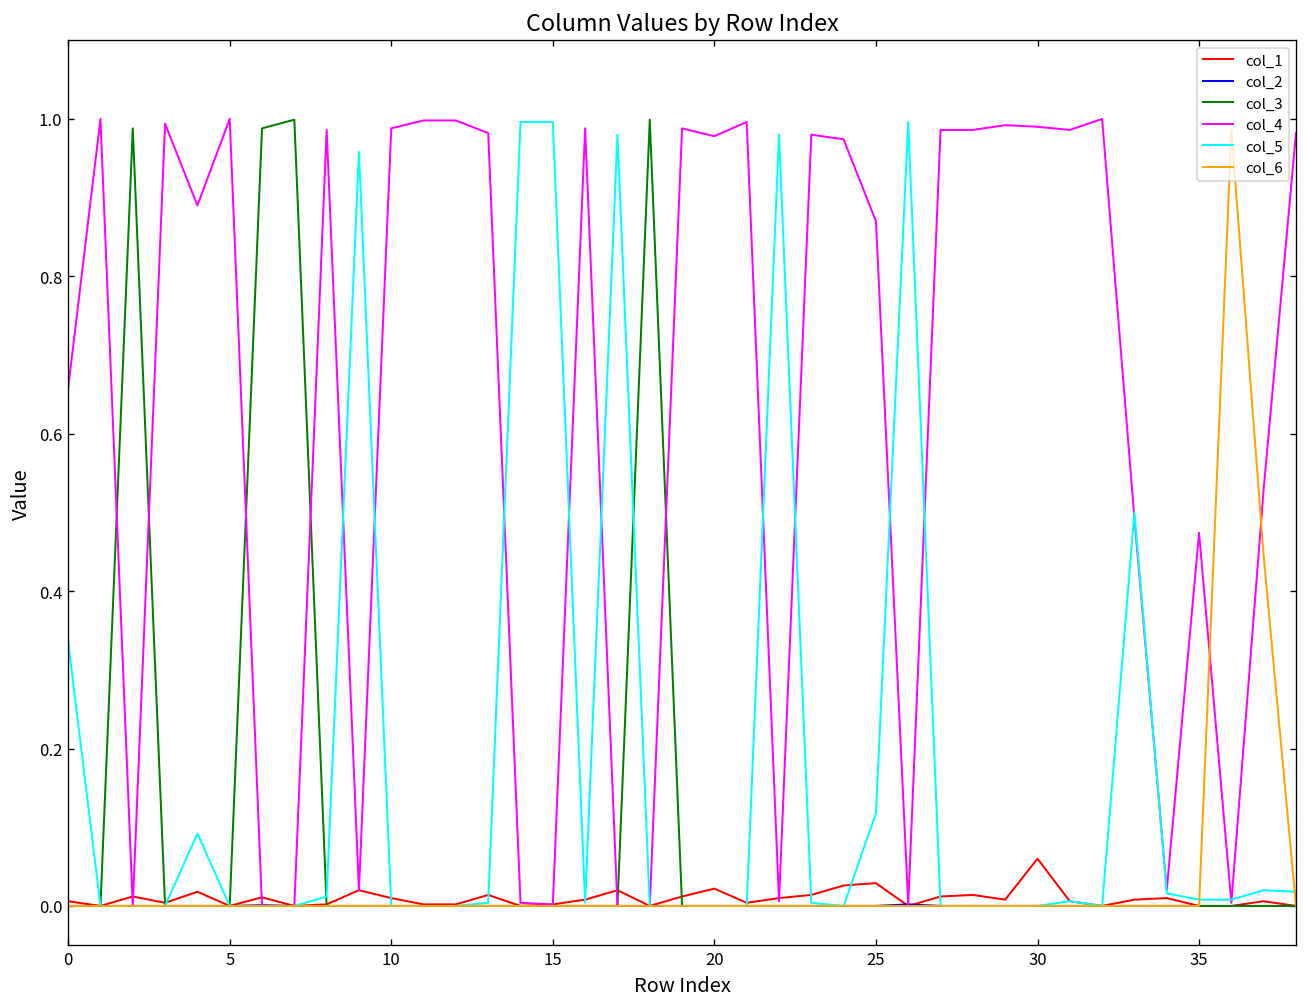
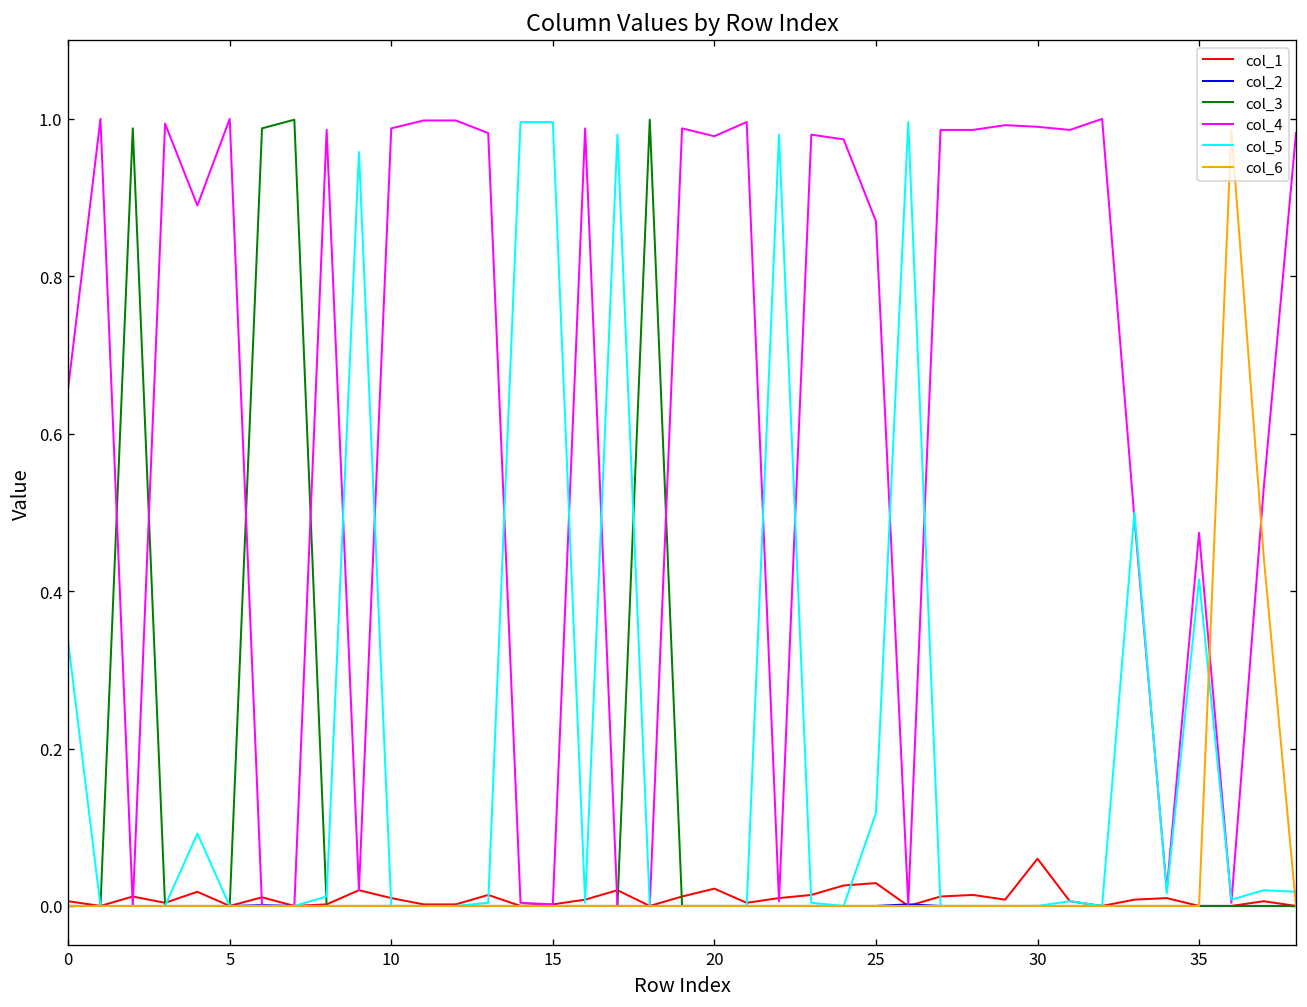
col_5, 35: 0.01 -> 0.42
